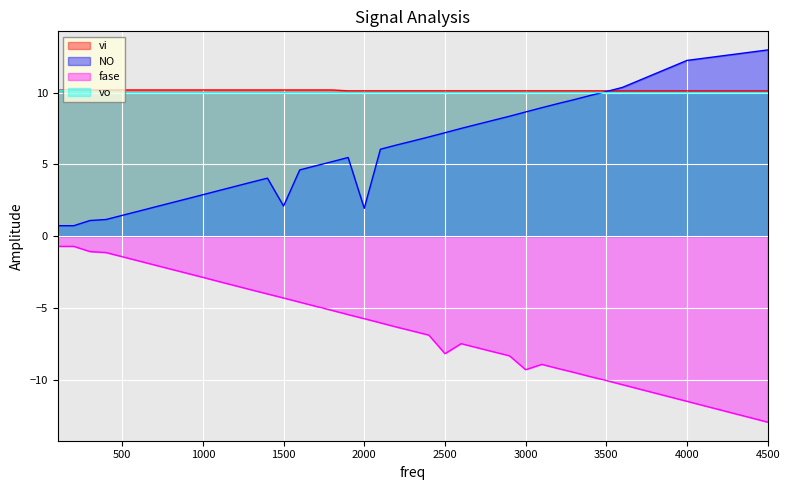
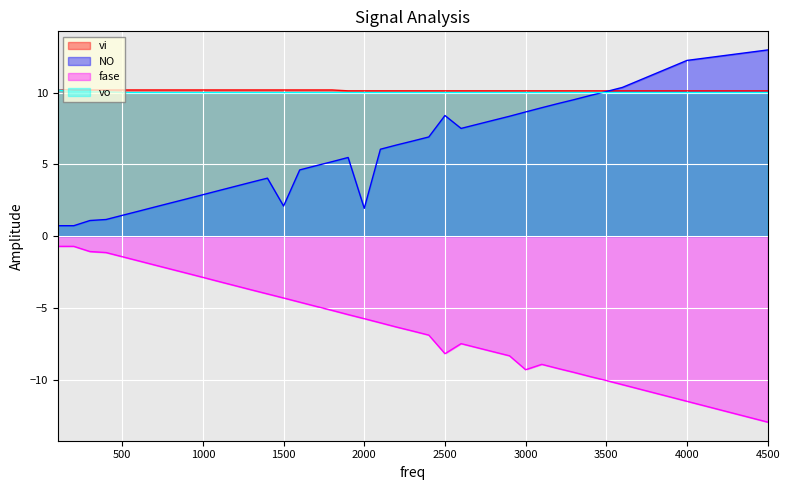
NO, 2500: 7.2 -> 8.4
